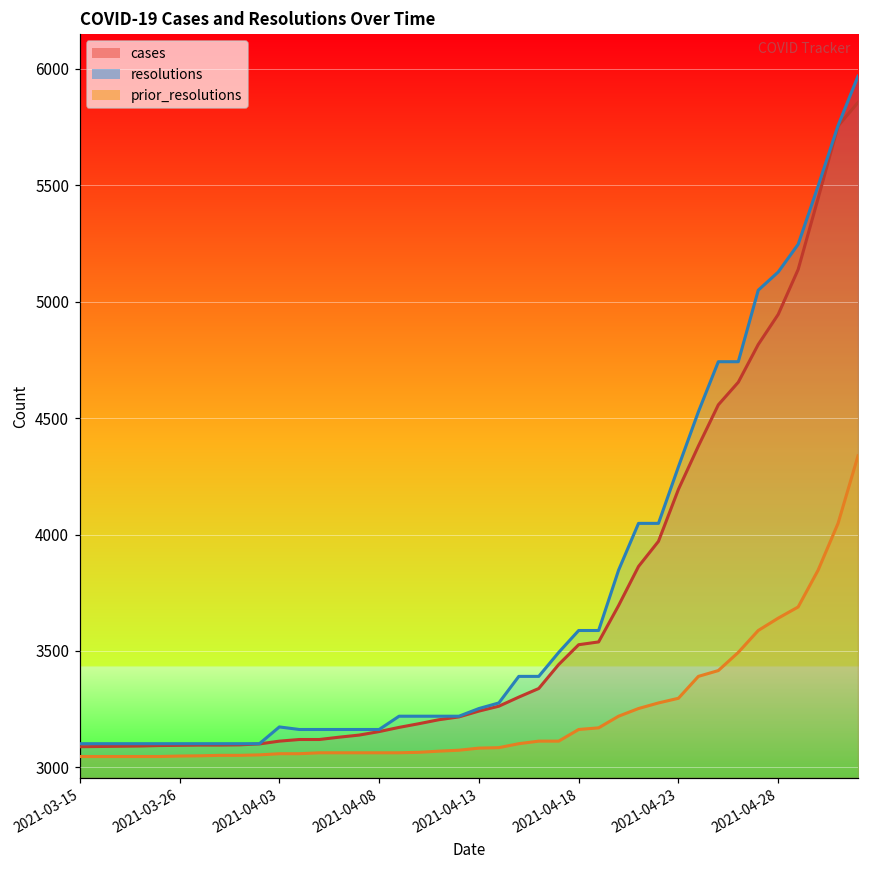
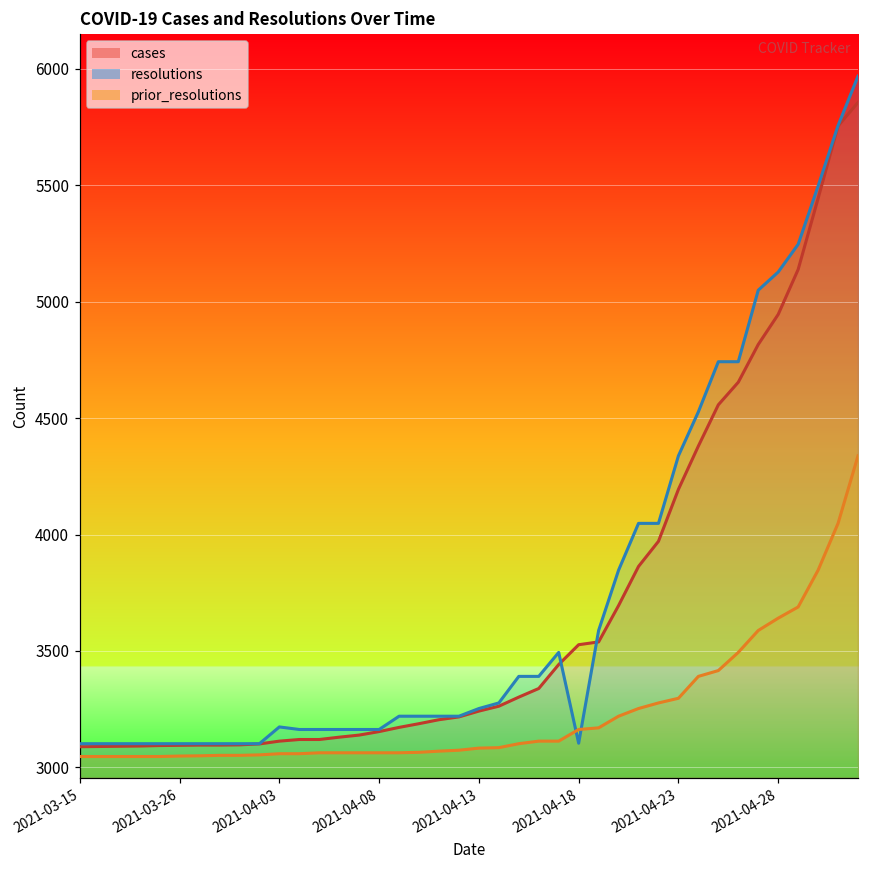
resolutions, 2021-04-18: 3590 -> 3100
resolutions, 2021-04-23: 4290 -> 4340
